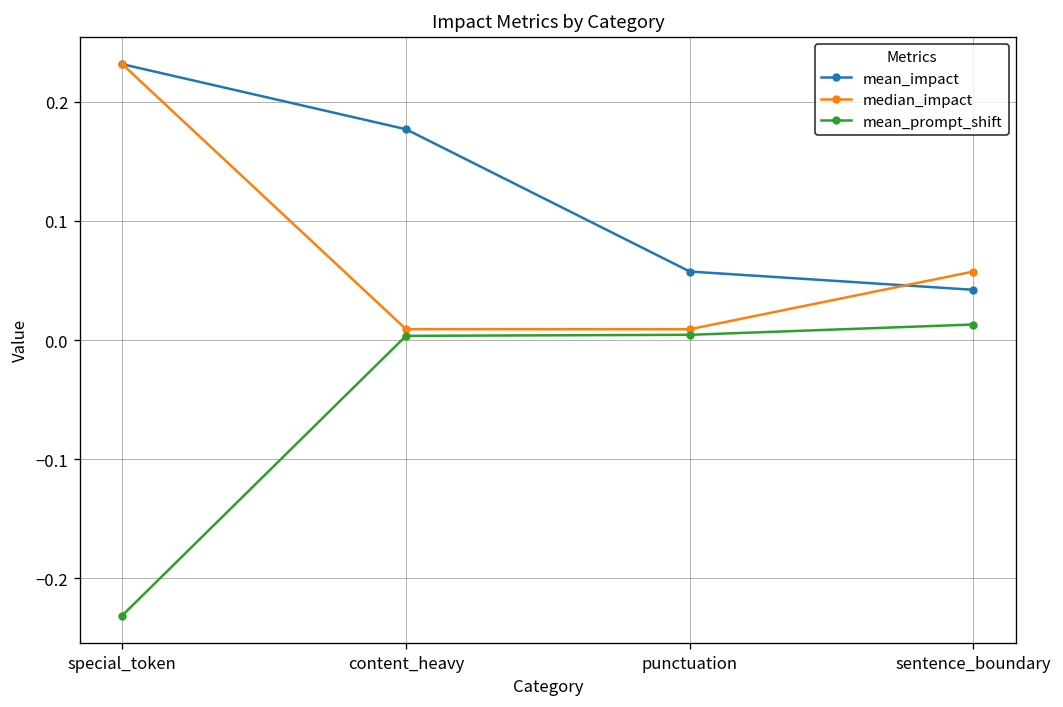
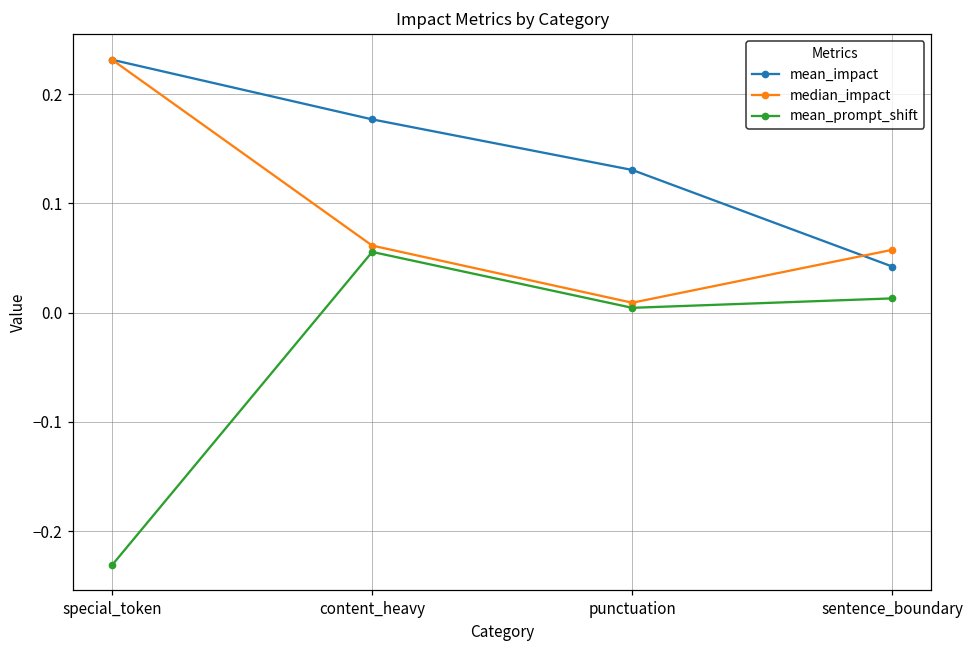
median_impact, content_heavy: 0.01 -> 0.06
mean_prompt_shift, content_heavy: 0.00 -> 0.06
mean_impact, punctuation: 0.06 -> 0.13
